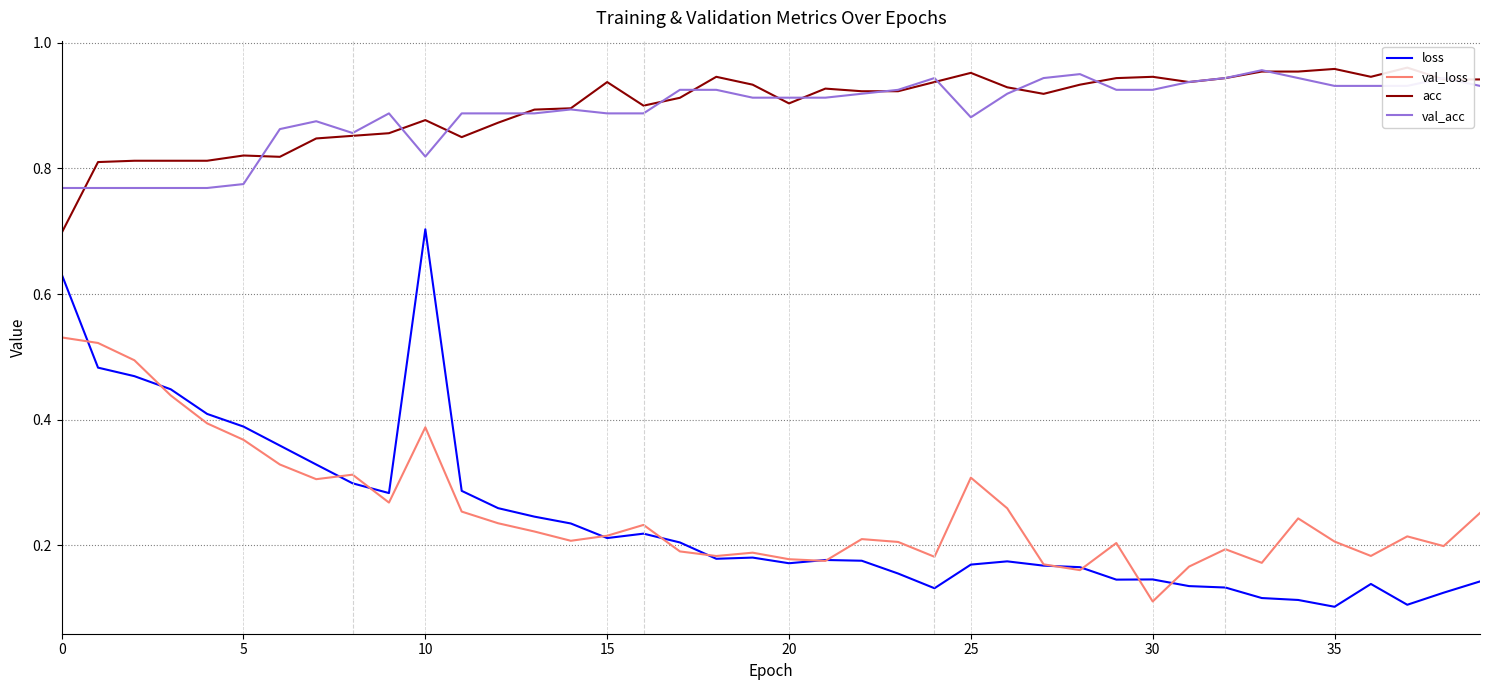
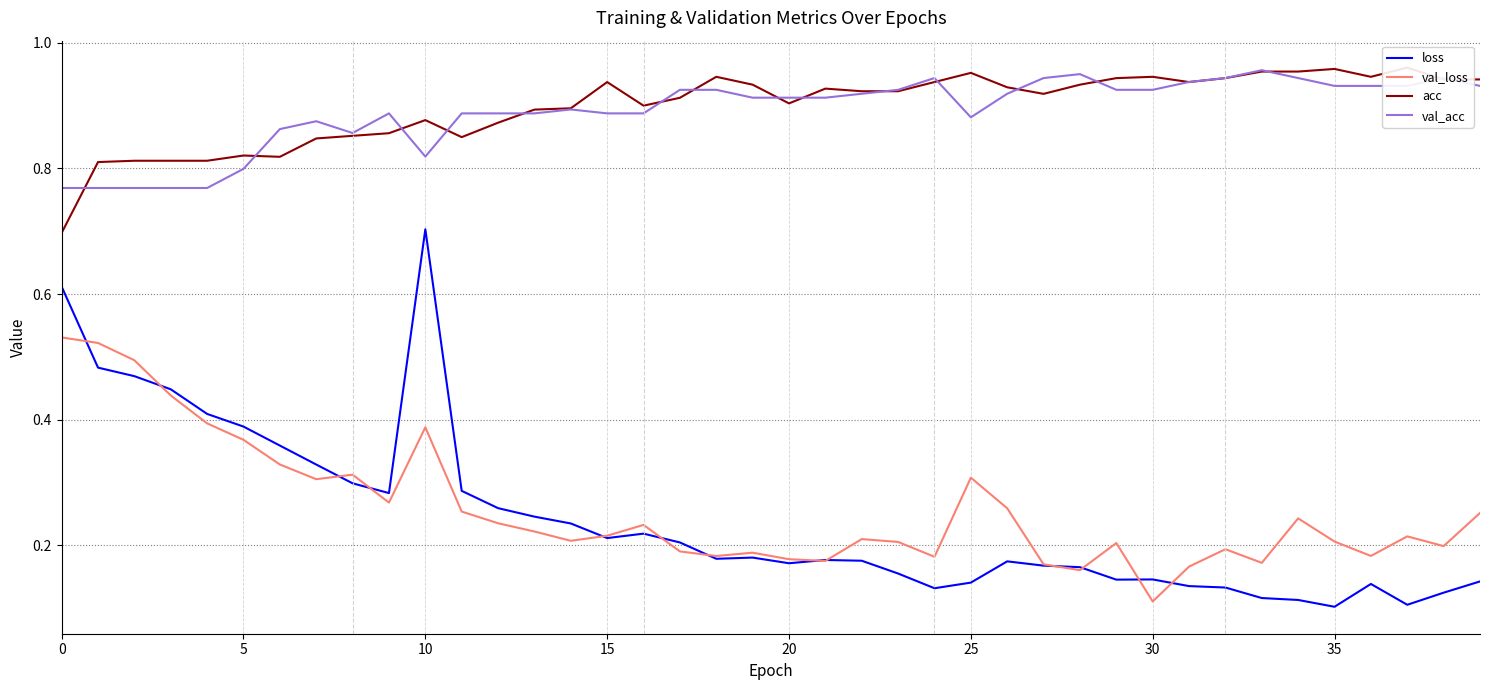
loss, 0: 0.63 -> 0.61
val_acc, 5: 0.77 -> 0.80
loss, 25: 0.17 -> 0.14
